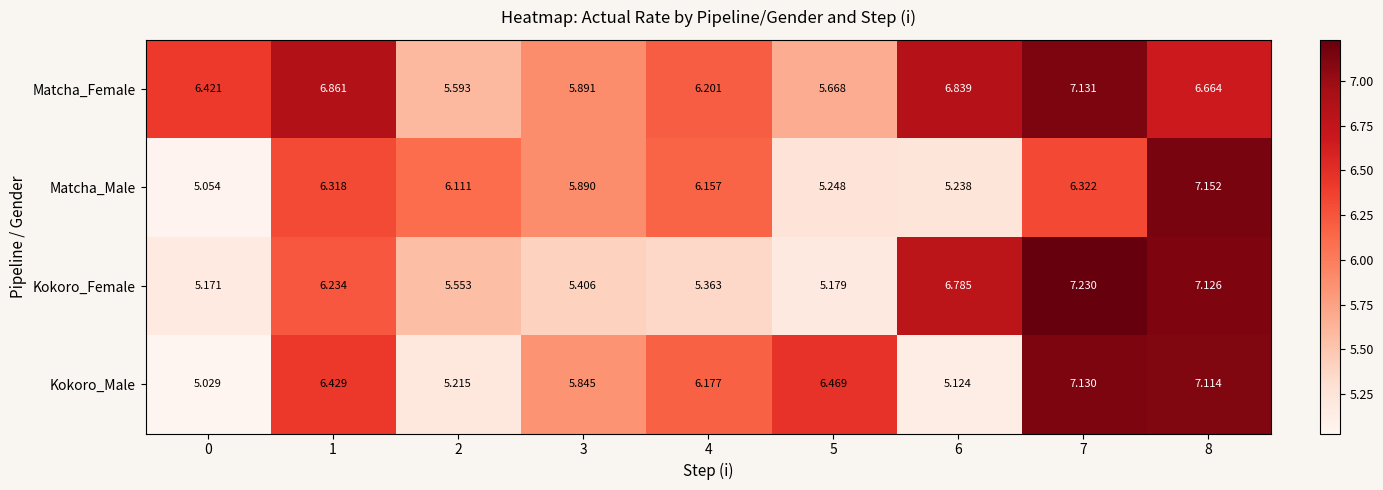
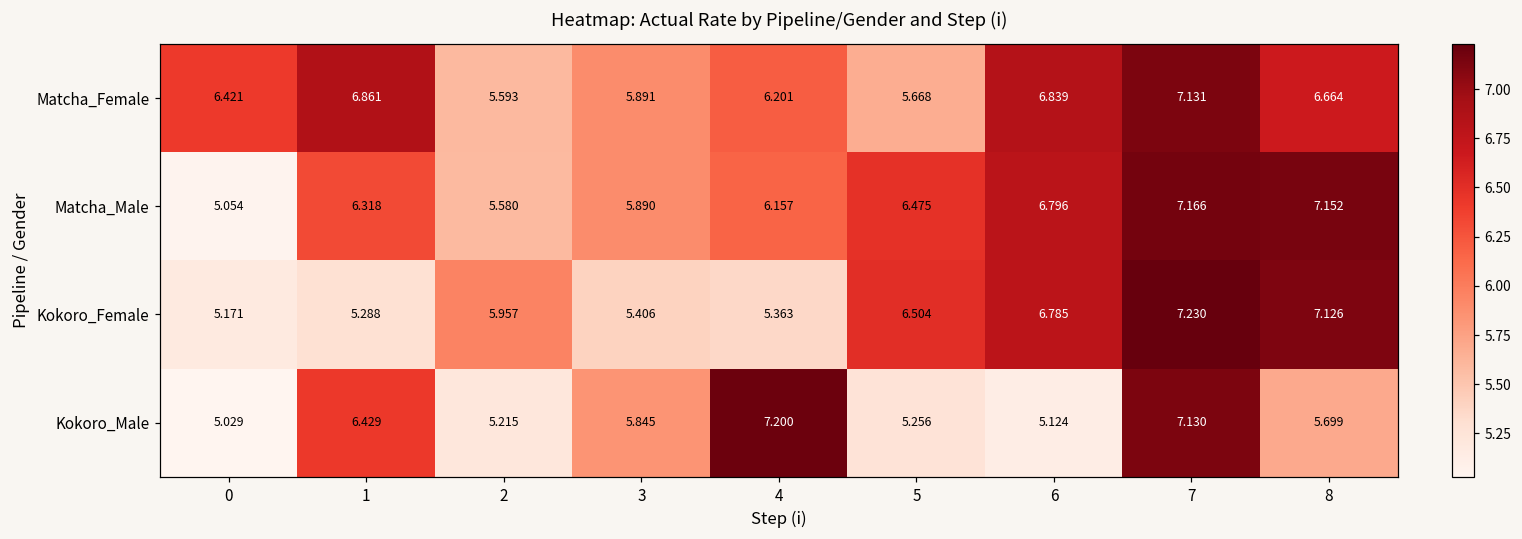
Matcha_Male, 2: 6.111 -> 5.580
Matcha_Male, 5: 5.248 -> 6.475
Matcha_Male, 6: 5.238 -> 6.796
Matcha_Male, 7: 6.322 -> 7.166
Kokoro_Female, 1: 6.234 -> 5.288
Kokoro_Female, 2: 5.553 -> 5.957
Kokoro_Female, 5: 5.179 -> 6.504
Kokoro_Male, 4: 6.177 -> 7.200
Kokoro_Male, 5: 6.469 -> 5.256
Kokoro_Male, 8: 7.114 -> 5.699
